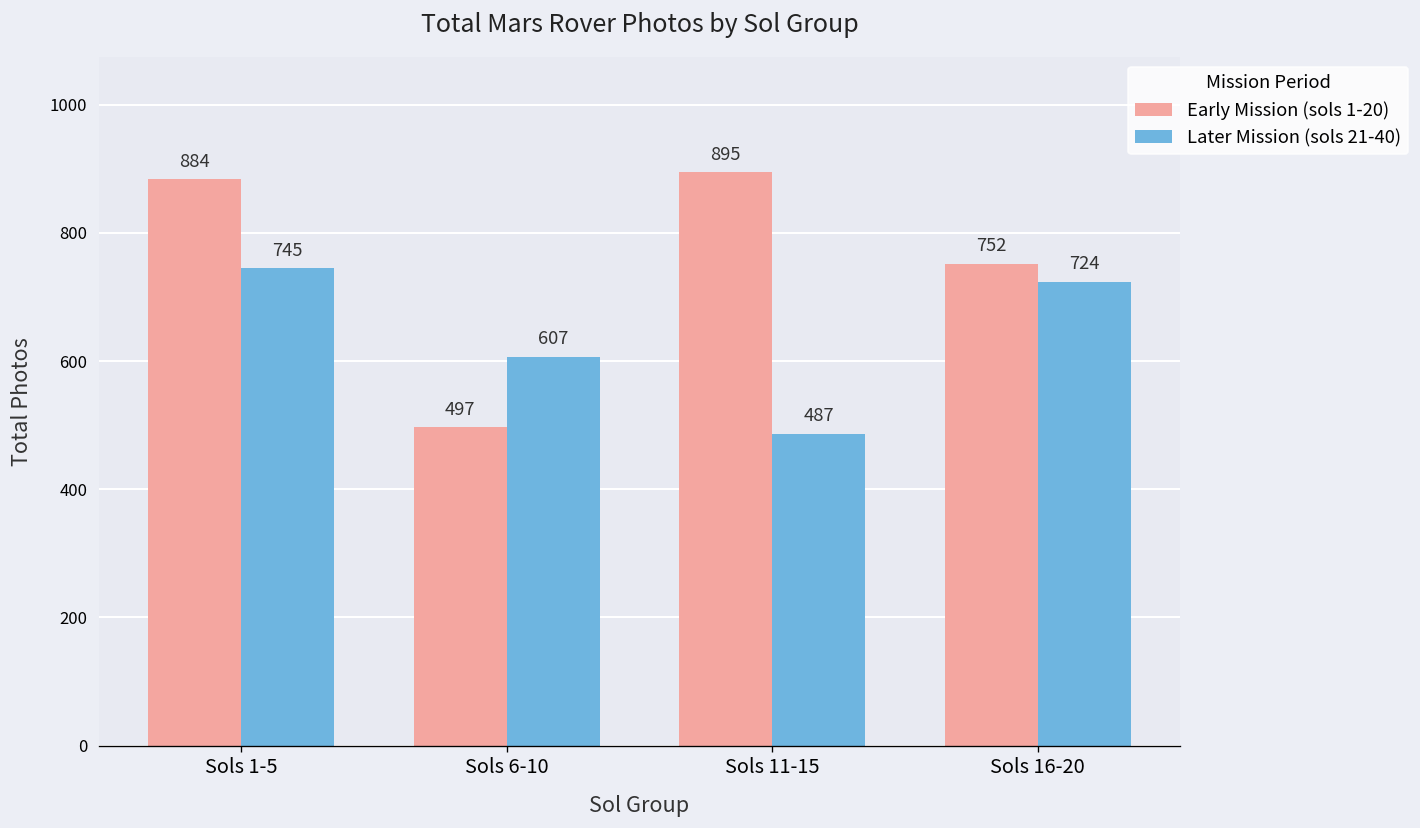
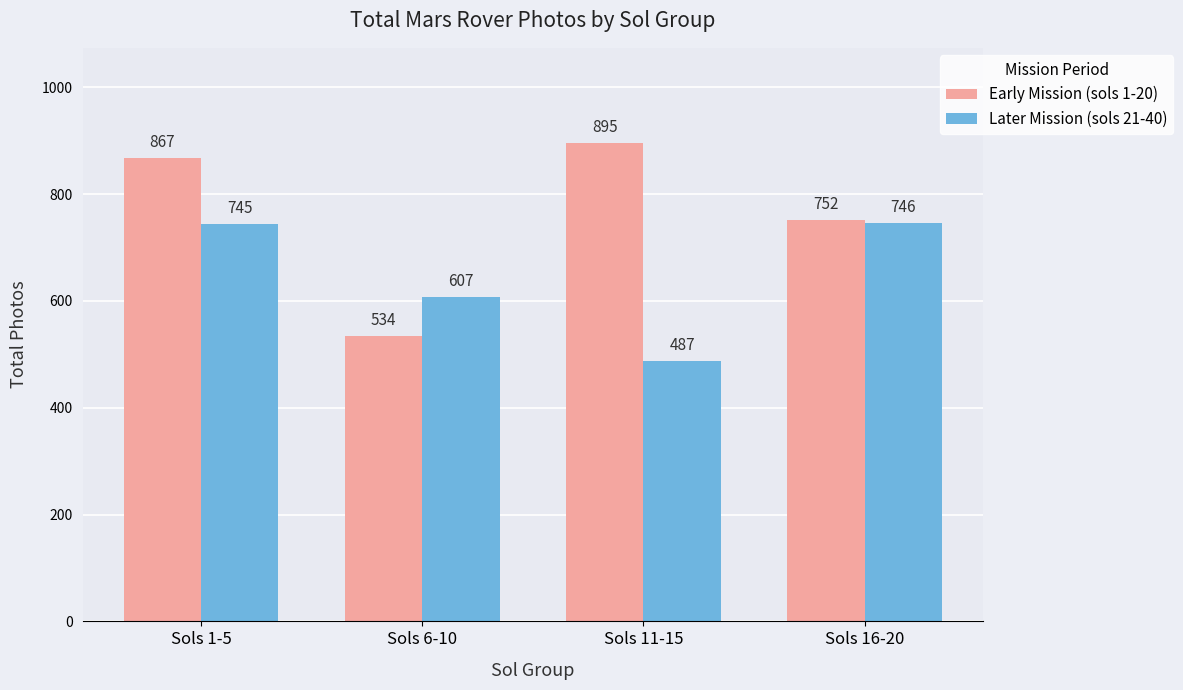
Early Mission (sols 1-20), Sols 1-5: 884 -> 867
Early Mission (sols 1-20), Sols 6-10: 497 -> 534
Later Mission (sols 21-40), Sols 16-20: 724 -> 746
